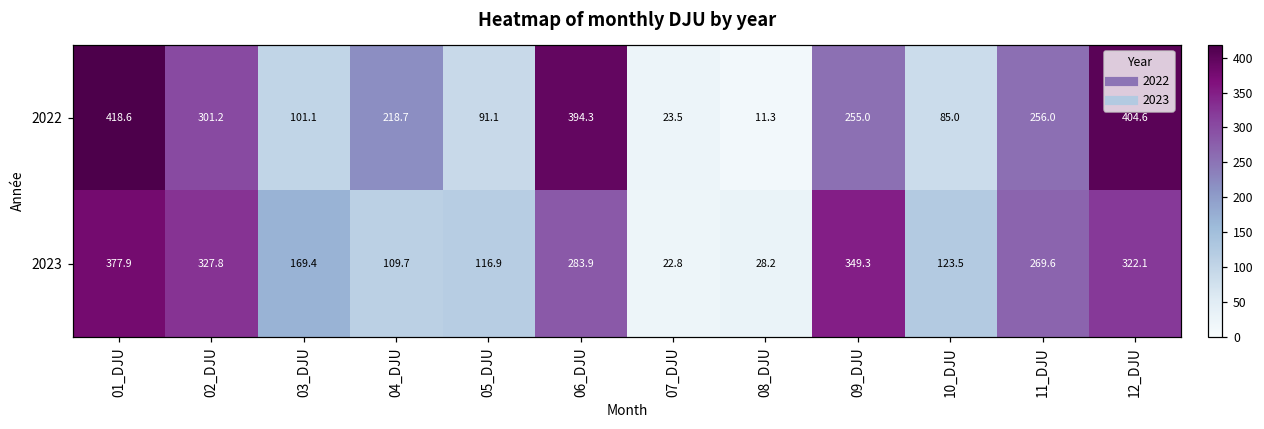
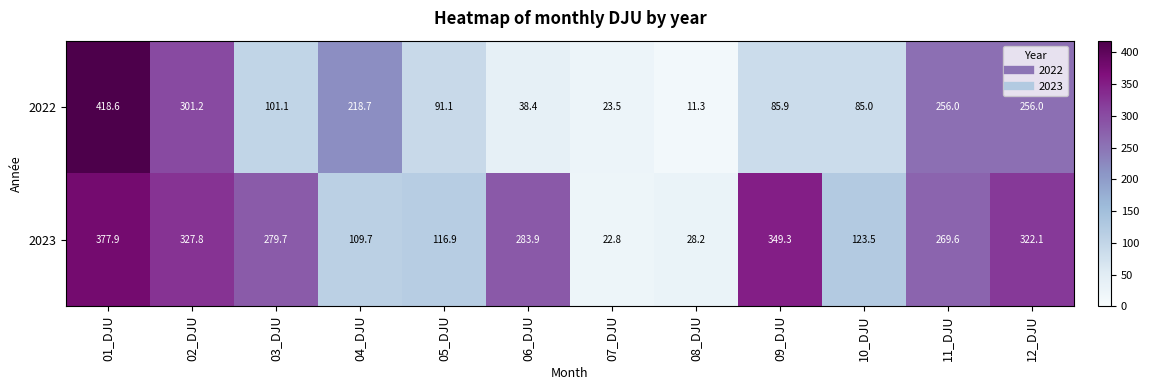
2022, 06_DJU: 394.3 -> 38.4
2022, 09_DJU: 255.0 -> 85.9
2022, 12_DJU: 404.6 -> 256.0
2023, 03_DJU: 169.4 -> 279.7
